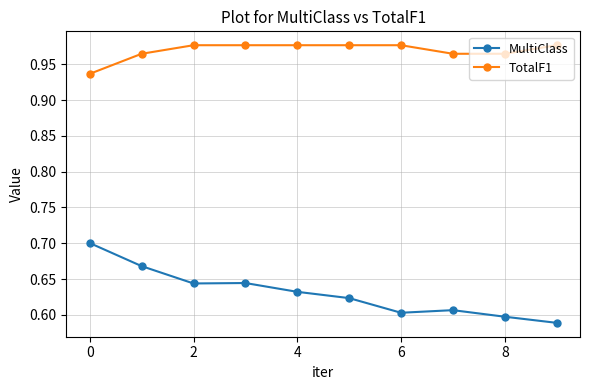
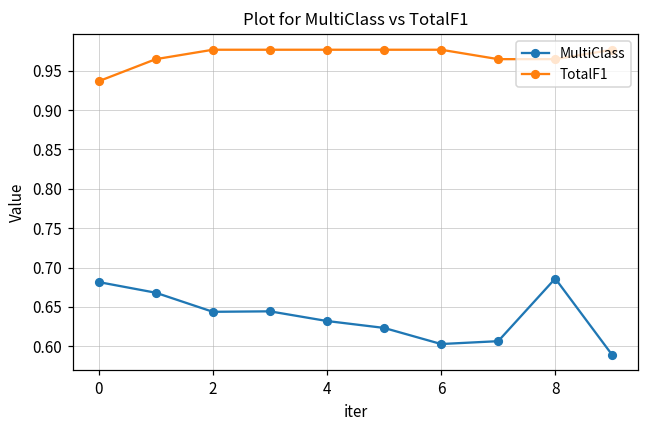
MultiClass, 0: 0.70 -> 0.68
MultiClass, 8: 0.60 -> 0.69
